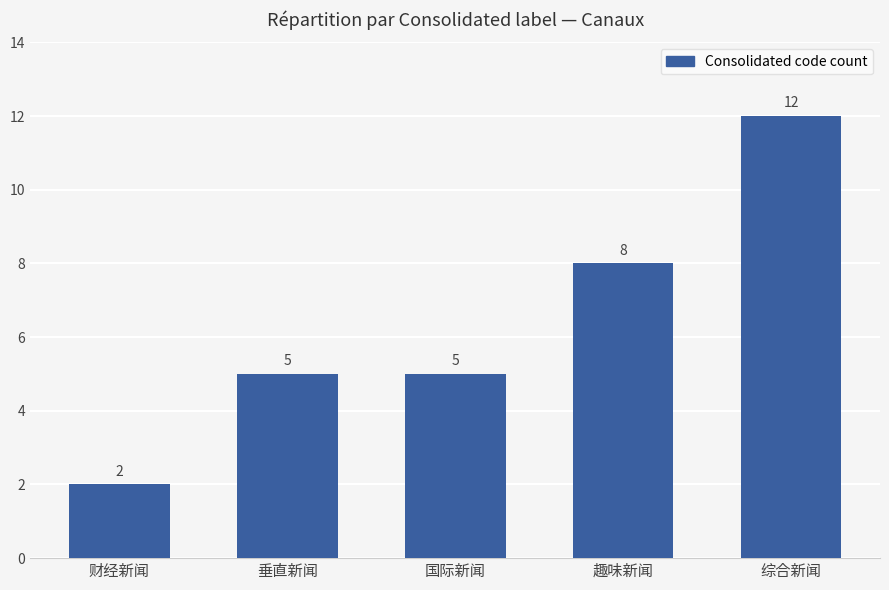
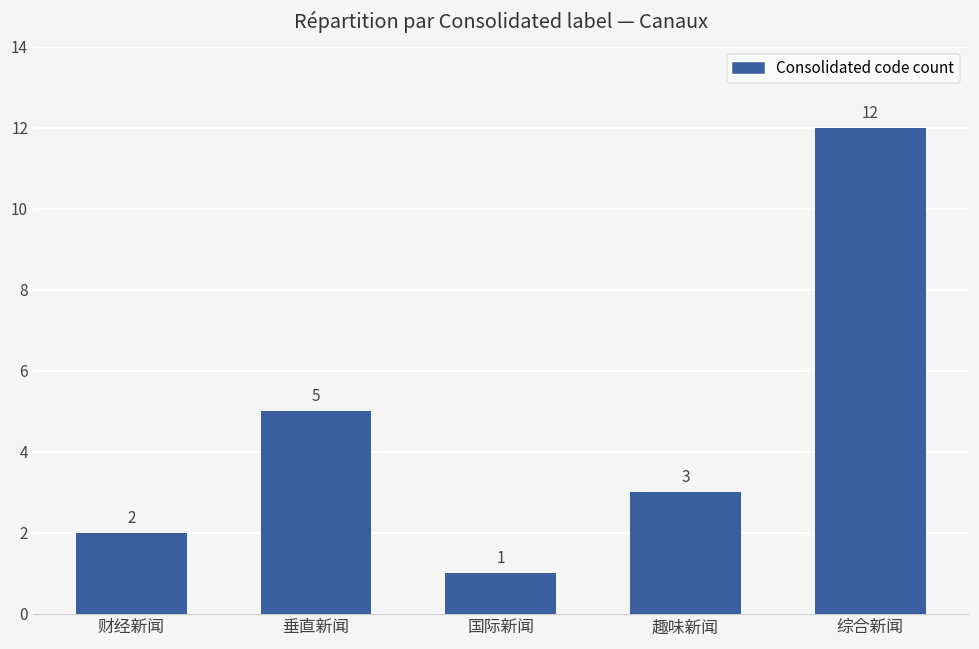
国际新闻: 5 -> 1
趣味新闻: 8 -> 3
